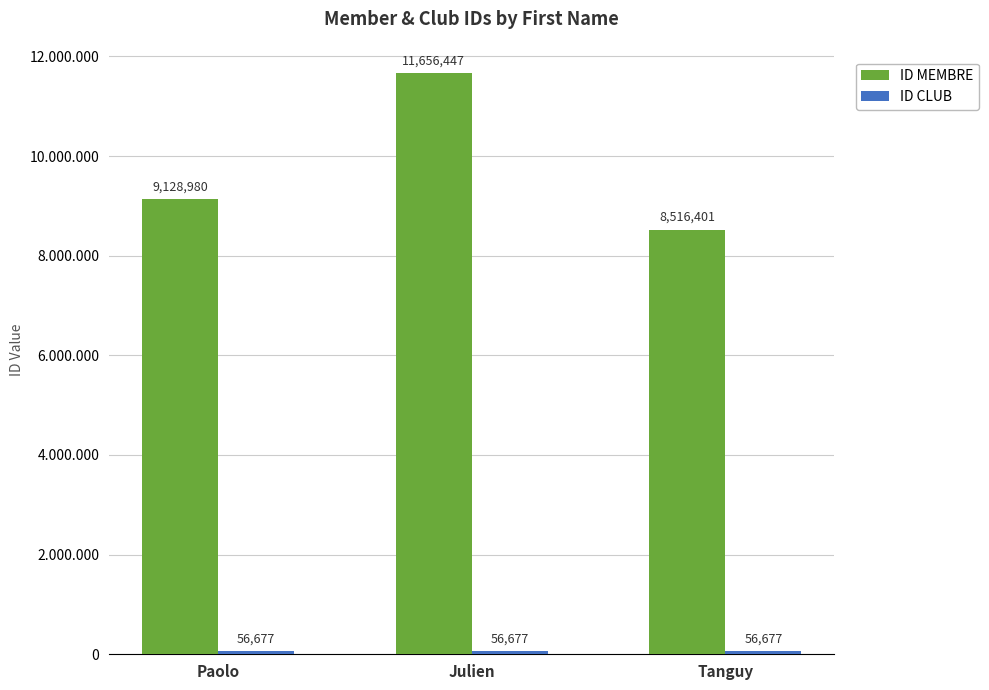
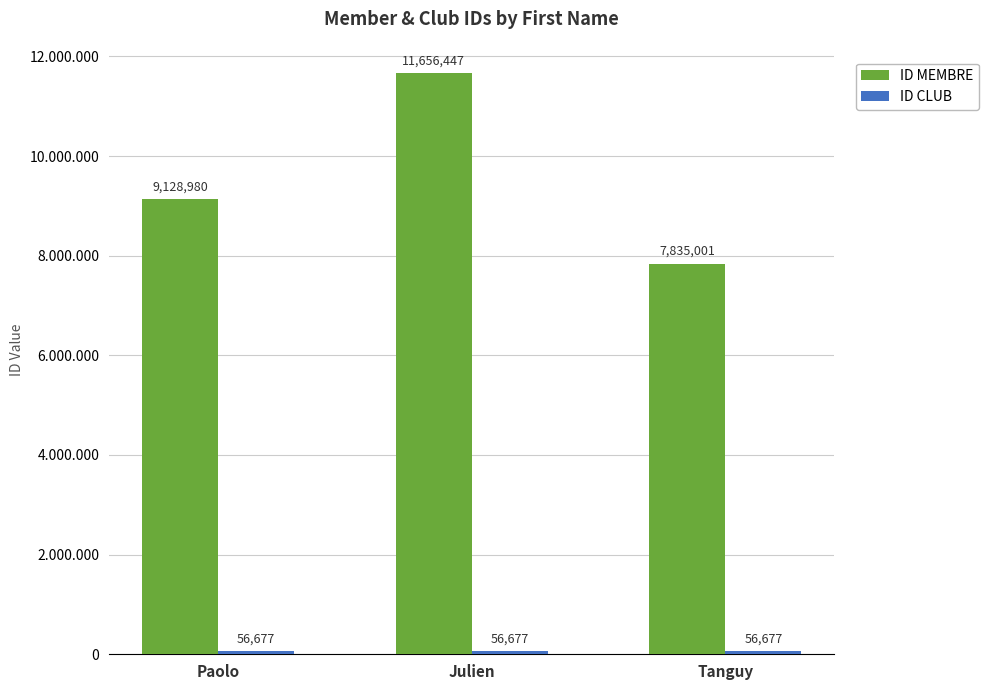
ID MEMBRE, Tanguy: 8,516,401 -> 7,835,001
